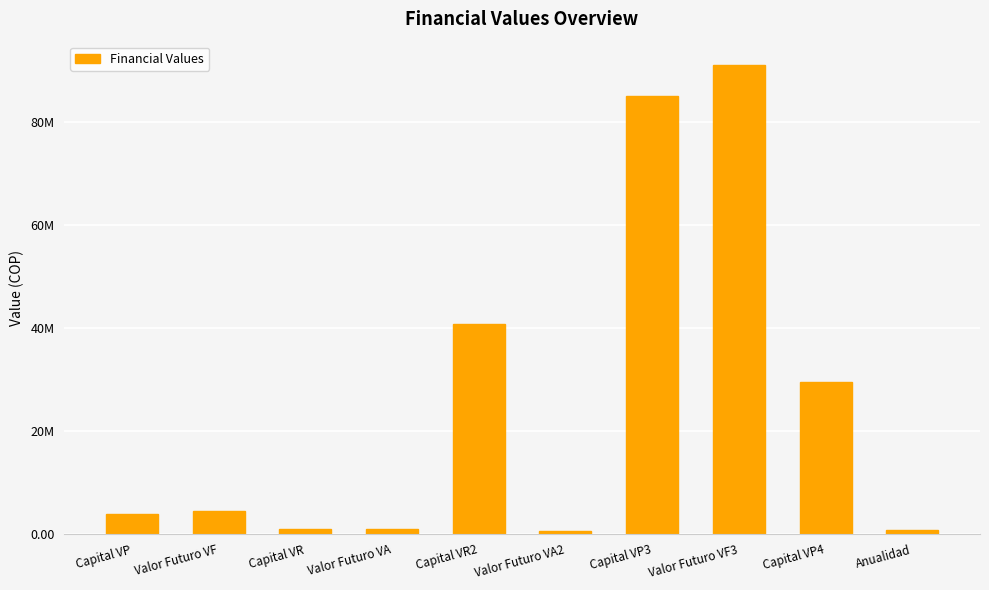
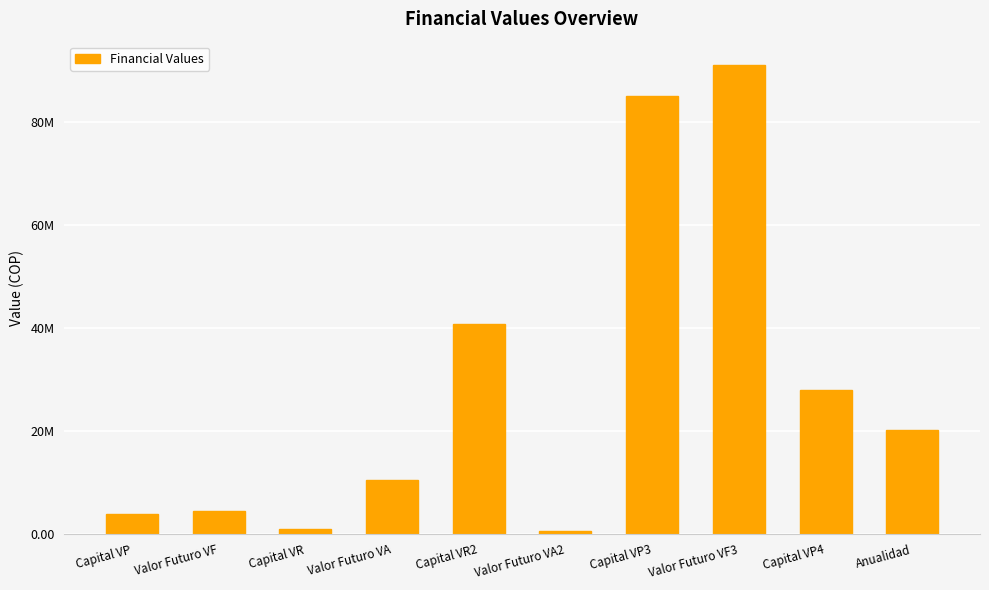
Valor Futuro VA: 1000000 -> 11000000
Capital VP4: 30000000 -> 28000000
Anualidad: 1000000 -> 20000000
